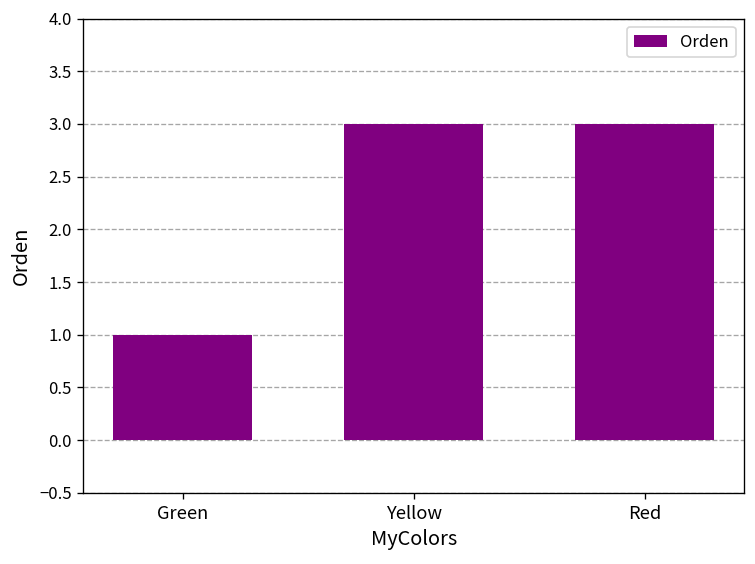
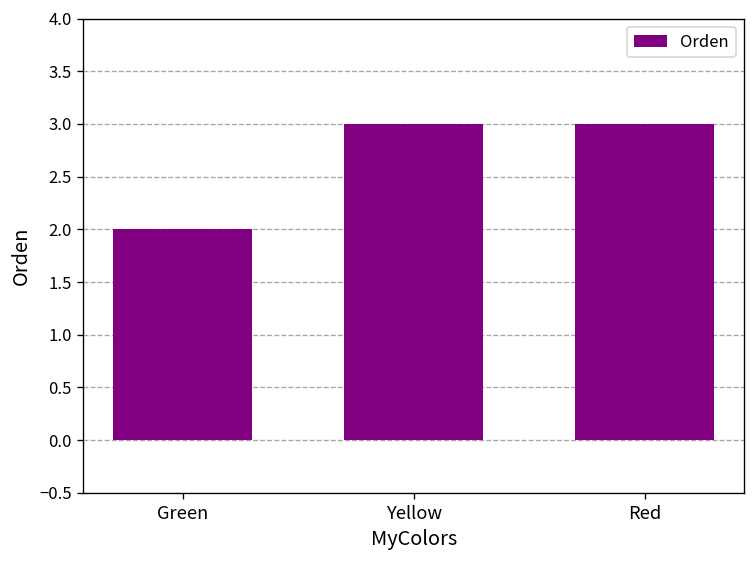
Green: 1 -> 2
